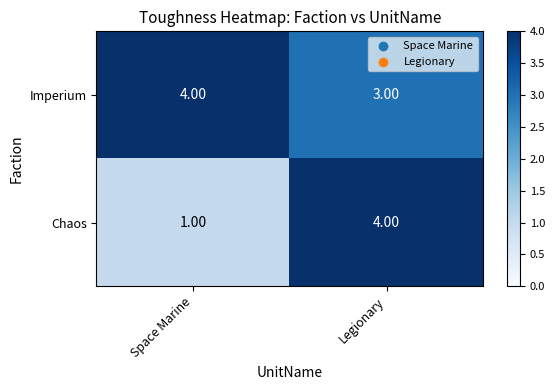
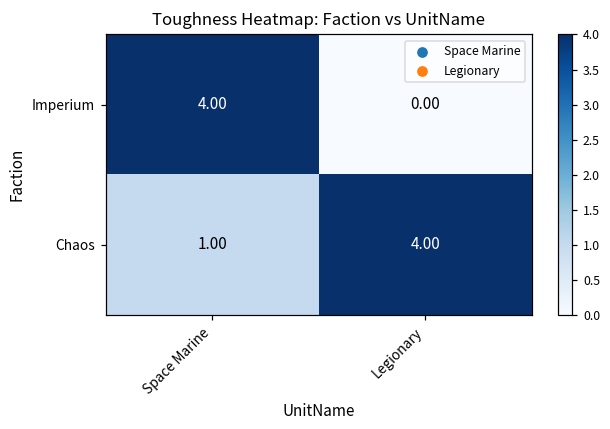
Imperium, Legionary: 3.00 -> 0.00
